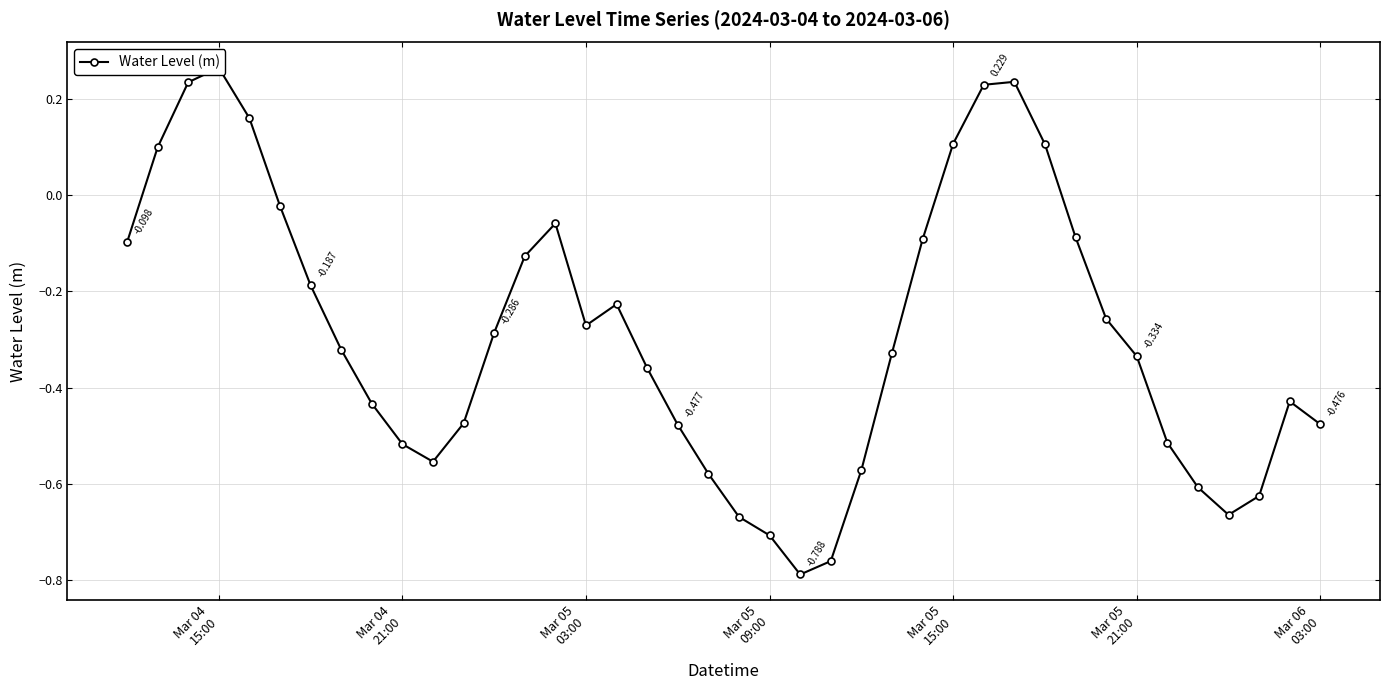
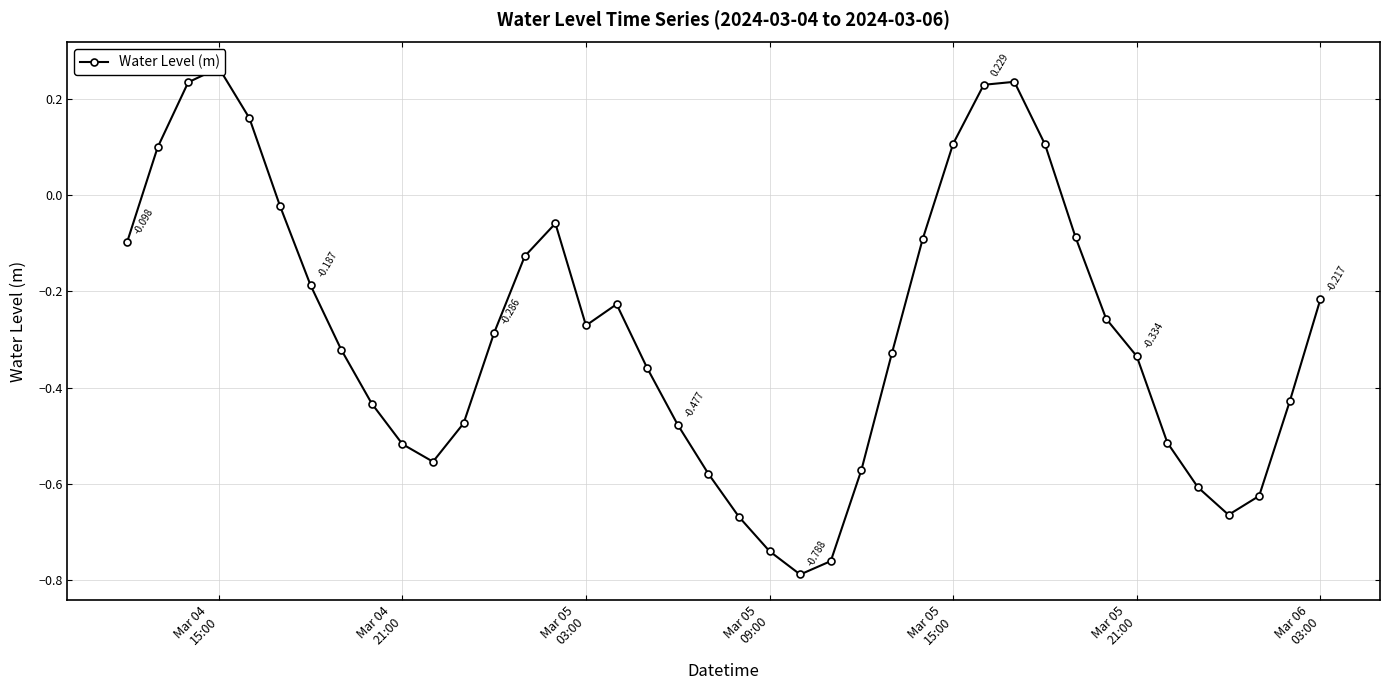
Mar 05 09:00: -0.71 -> -0.74
Mar 06 03:00: -0.476 -> -0.217
